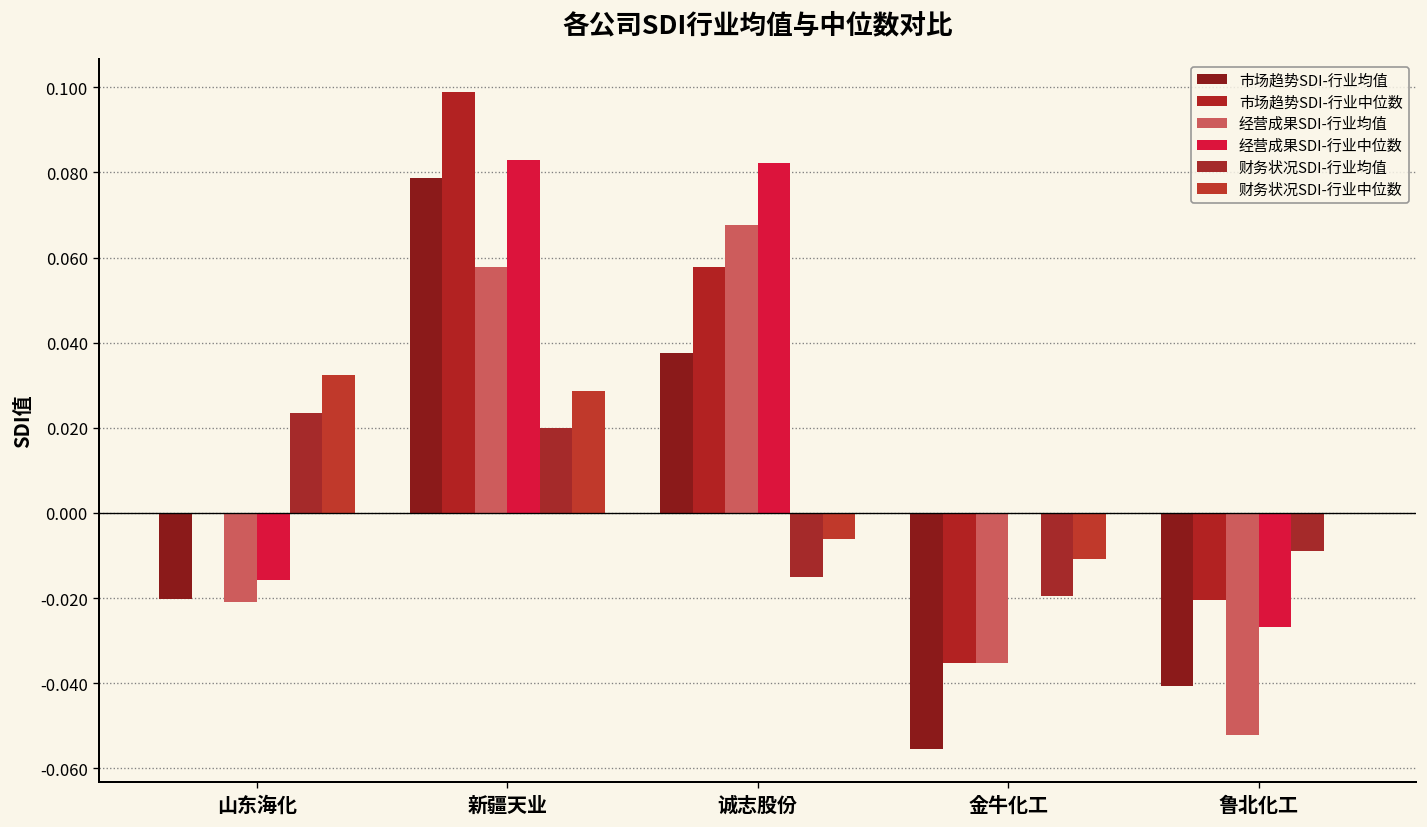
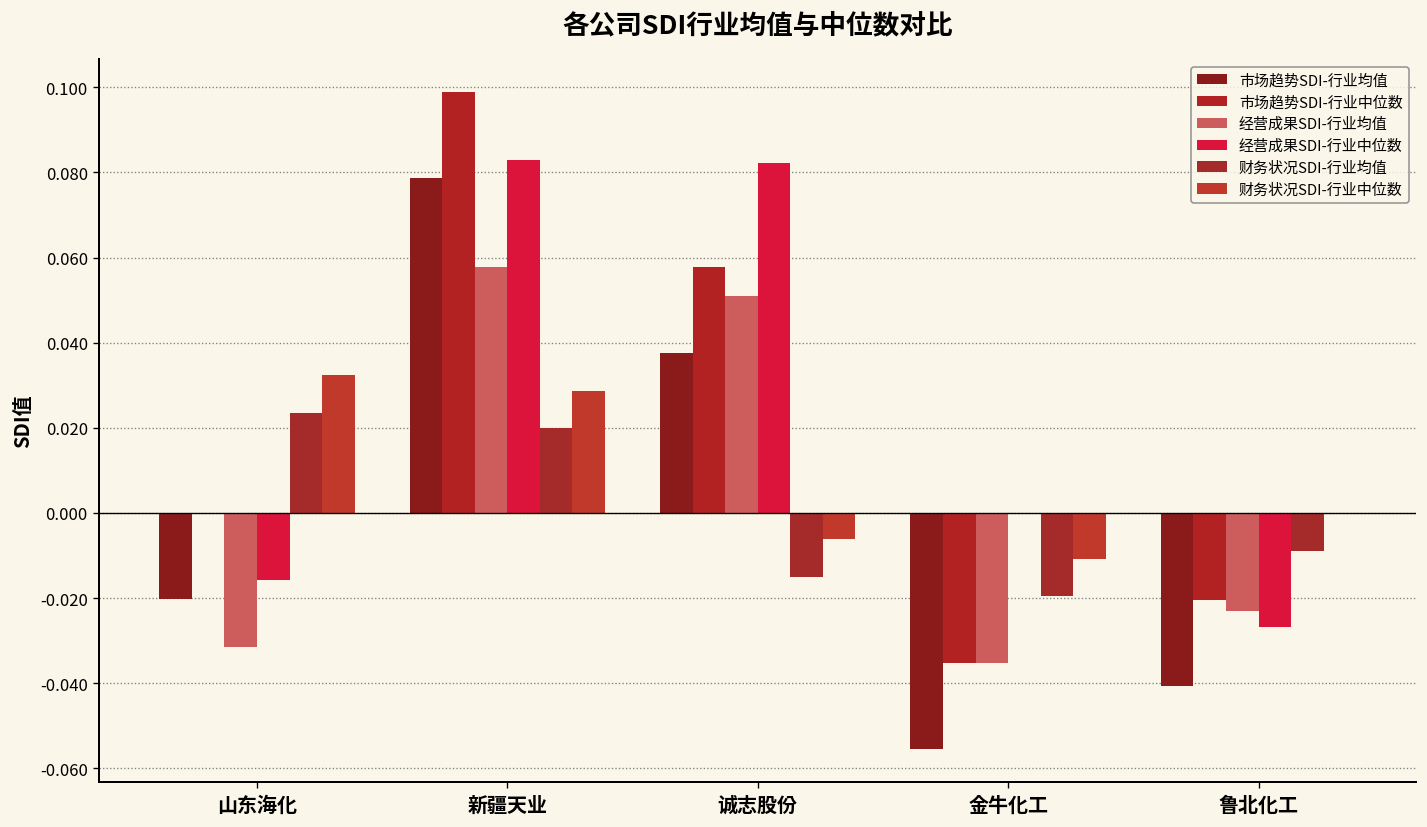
经营成果SDI-行业均值, 山东海化: -0.021 -> -0.031
经营成果SDI-行业均值, 诚志股份: 0.068 -> 0.051
经营成果SDI-行业均值, 鲁北化工: -0.052 -> -0.023
